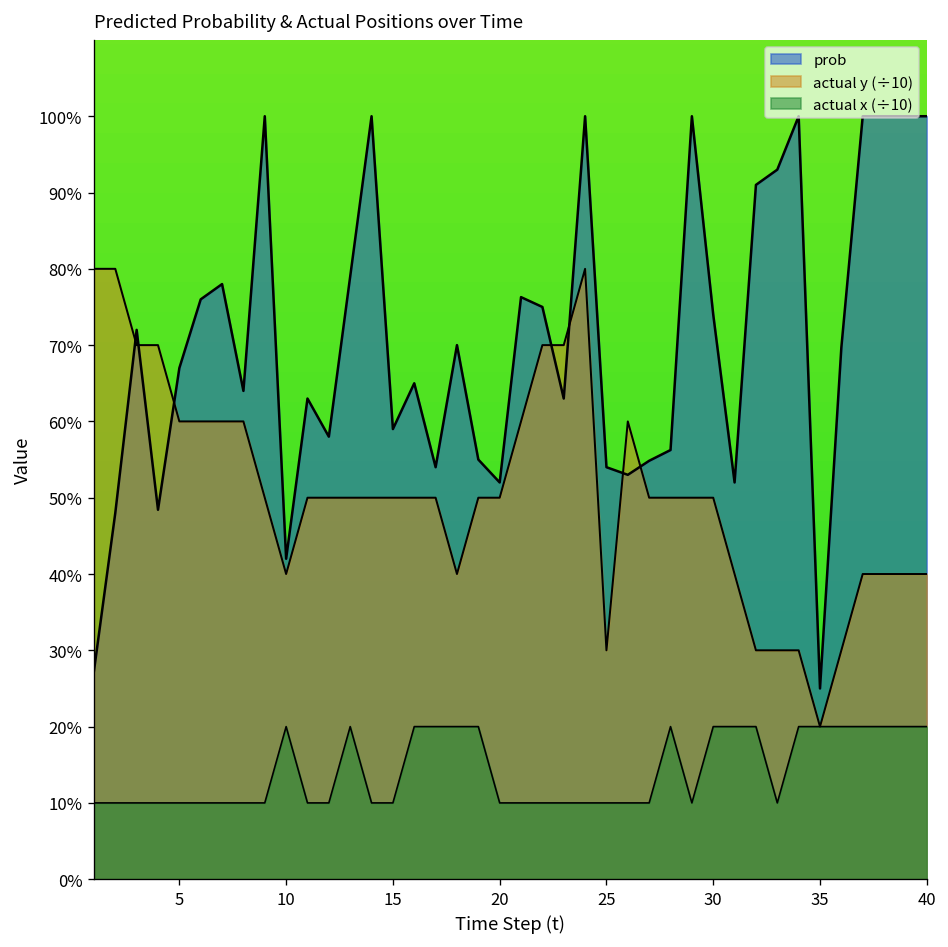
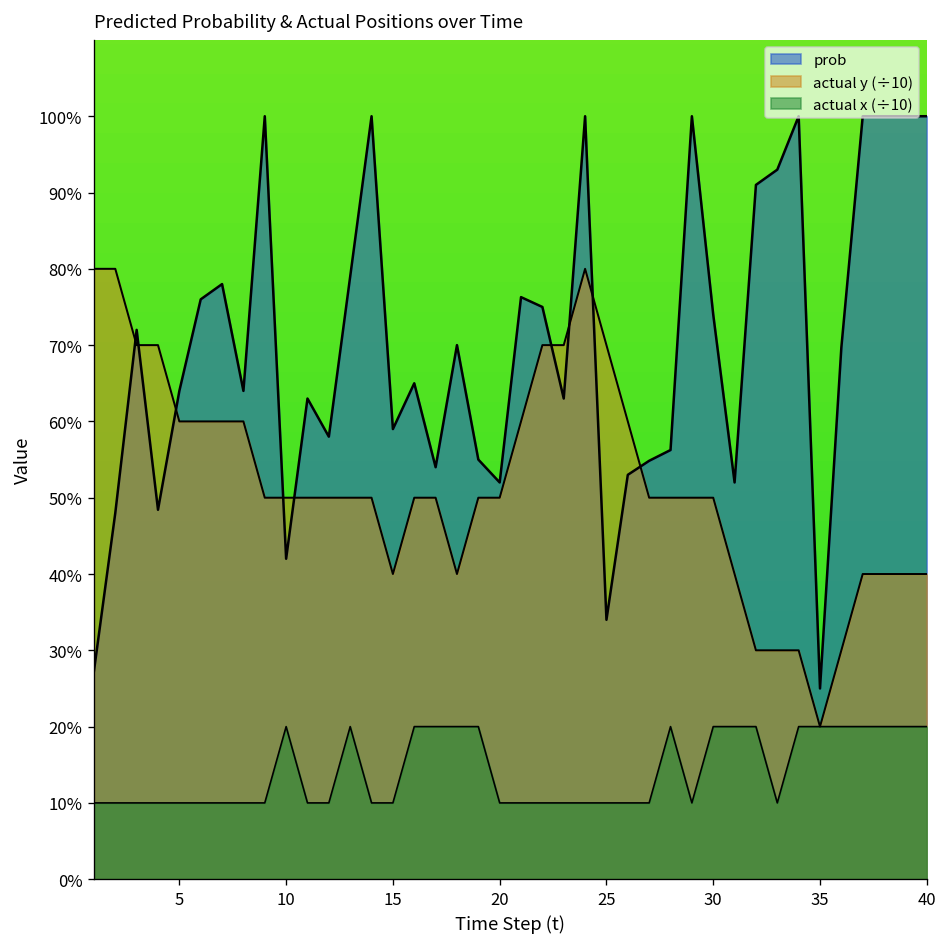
prob, 5: 67% -> 64%
actual y (÷10), 10: 40% -> 50%
actual y (÷10), 15: 50% -> 40%
prob, 25: 54% -> 34%
actual y (÷10), 25: 30% -> 70%
